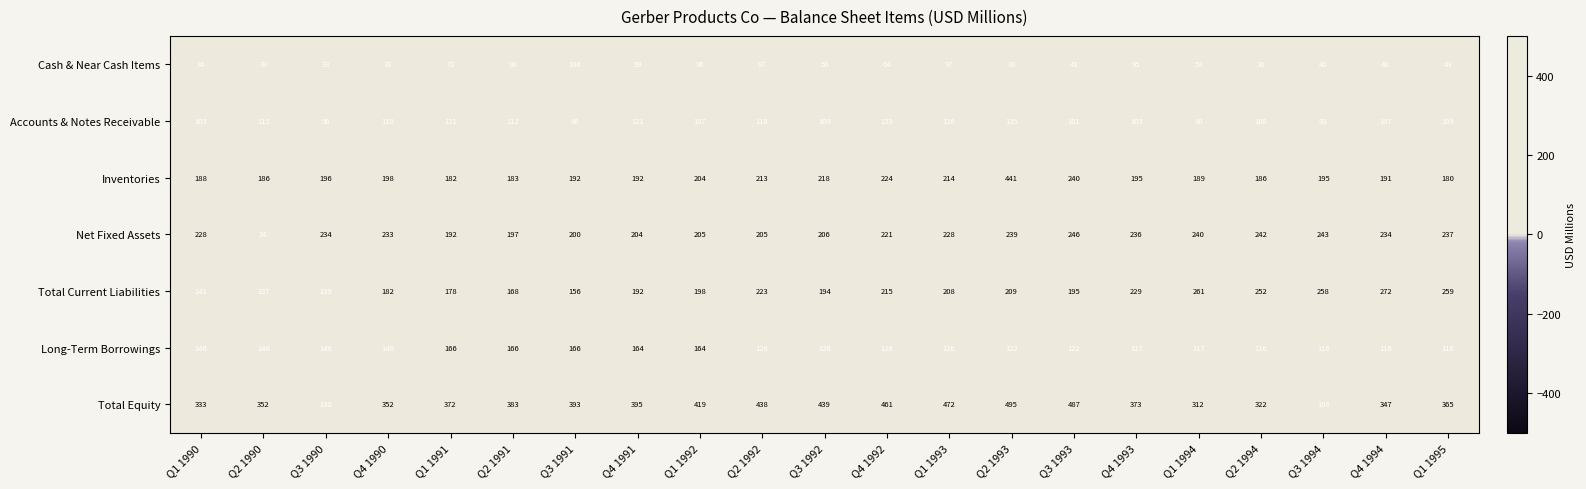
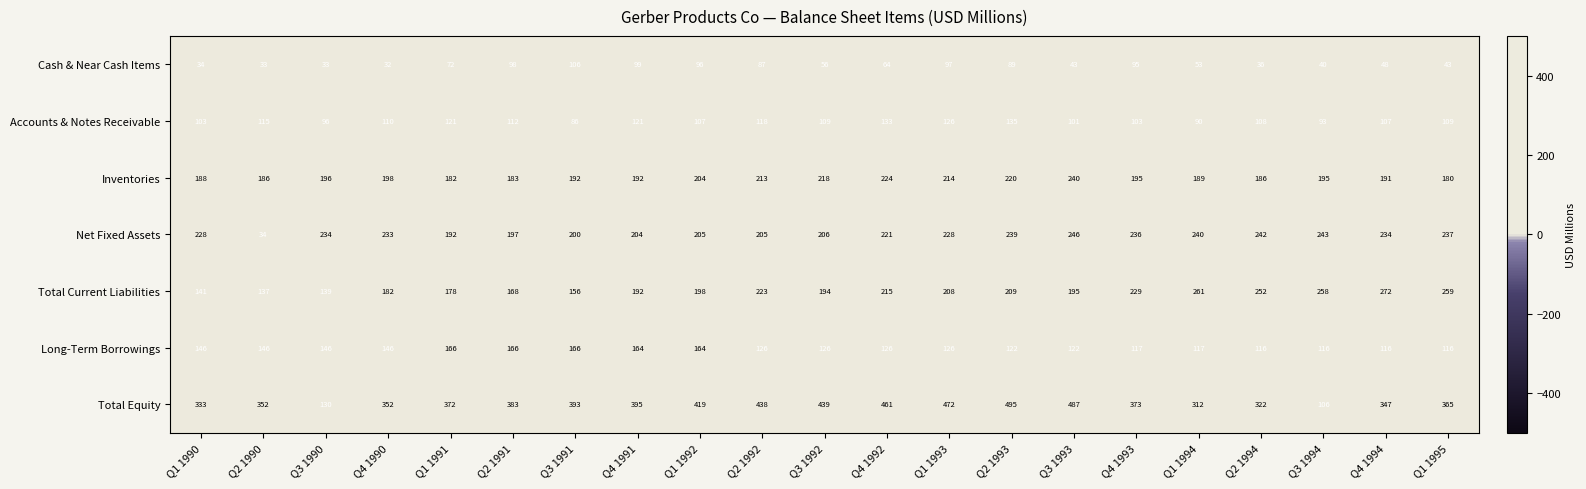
Inventories, Q2 1993: 441 -> 220
